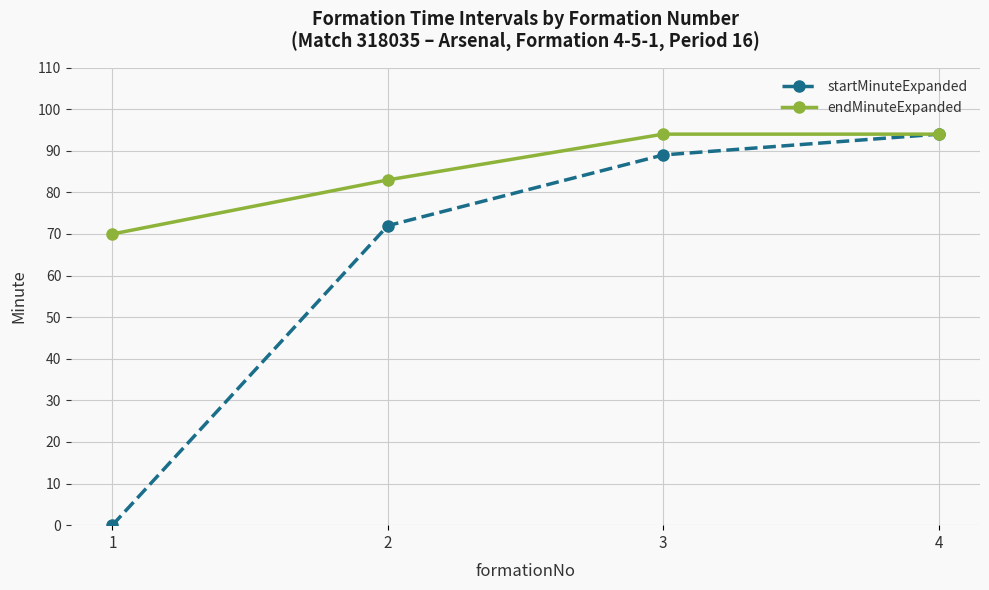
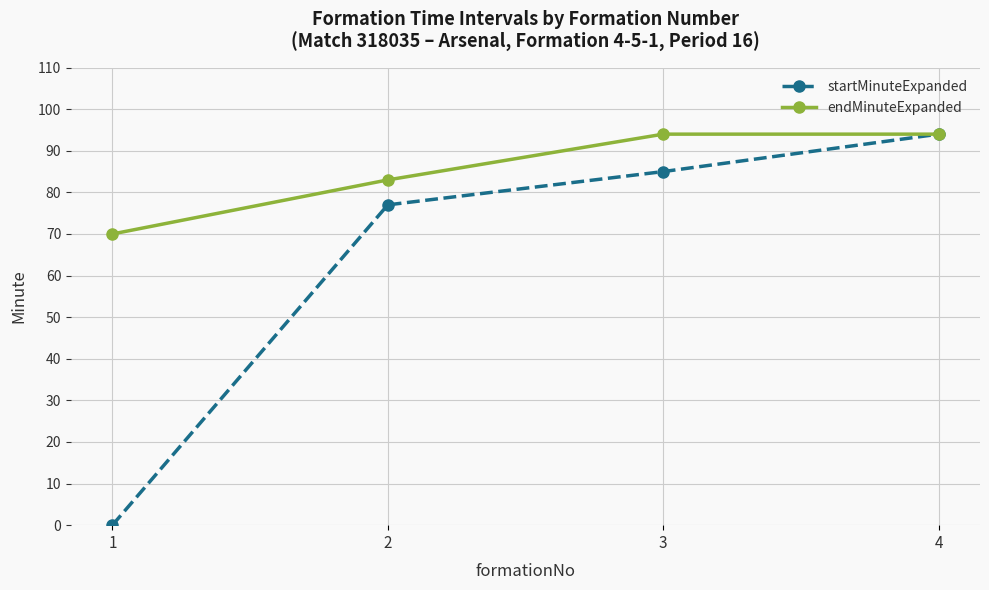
startMinuteExpanded, 2: 72 -> 77
startMinuteExpanded, 3: 89 -> 85
